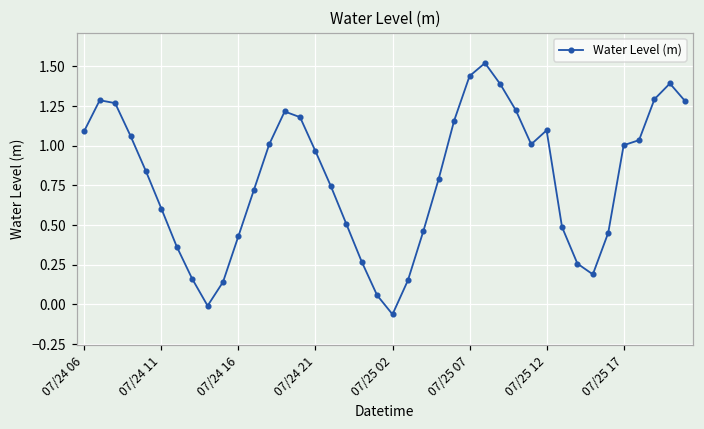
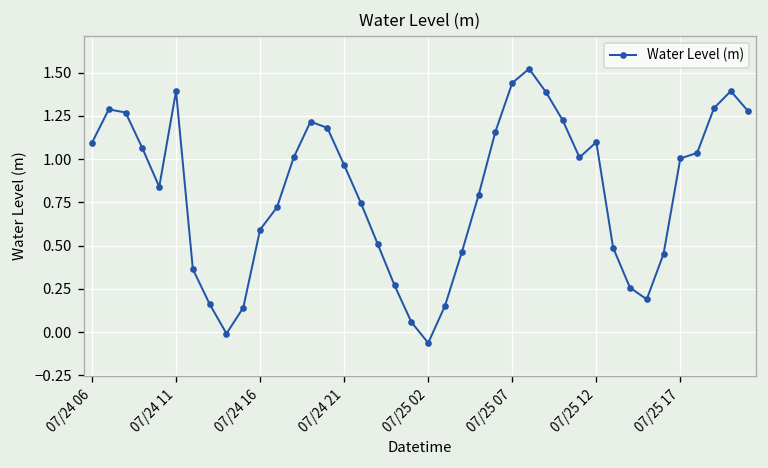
07/24 11: 0.60 -> 1.39
07/24 16: 0.43 -> 0.59
